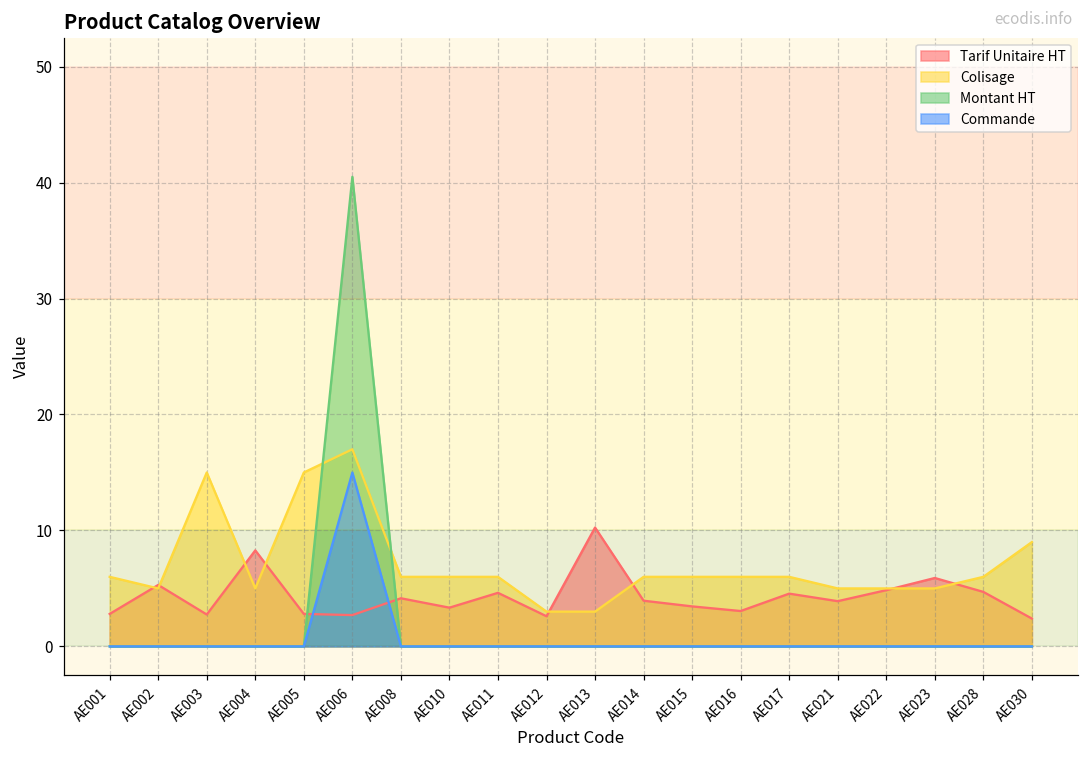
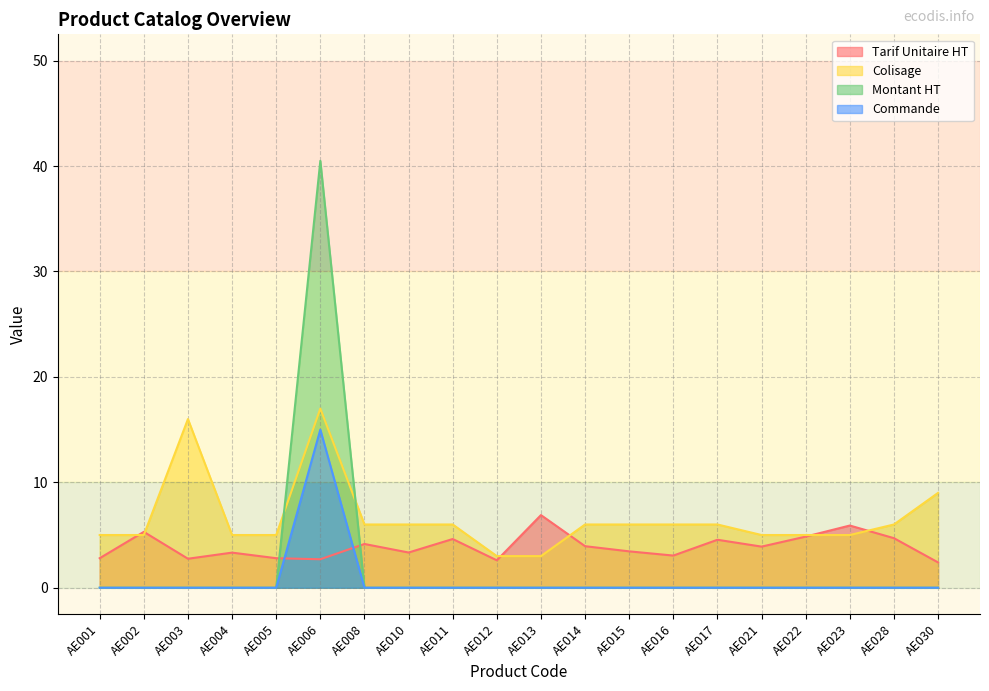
Colisage, AE001: 6 -> 5
Colisage, AE003: 15 -> 16
Tarif Unitaire HT, AE004: 8.3 -> 3.3
Colisage, AE005: 15 -> 5
Tarif Unitaire HT, AE013: 10.3 -> 6.9
